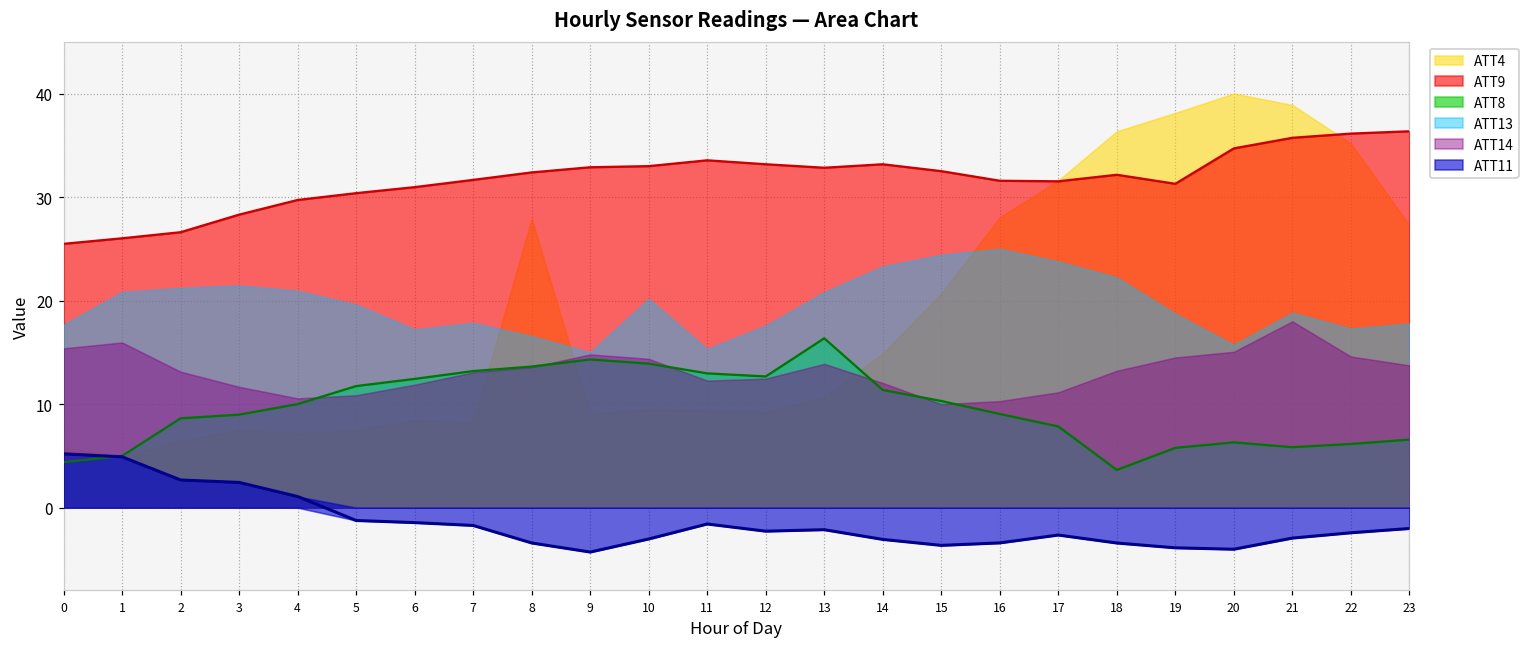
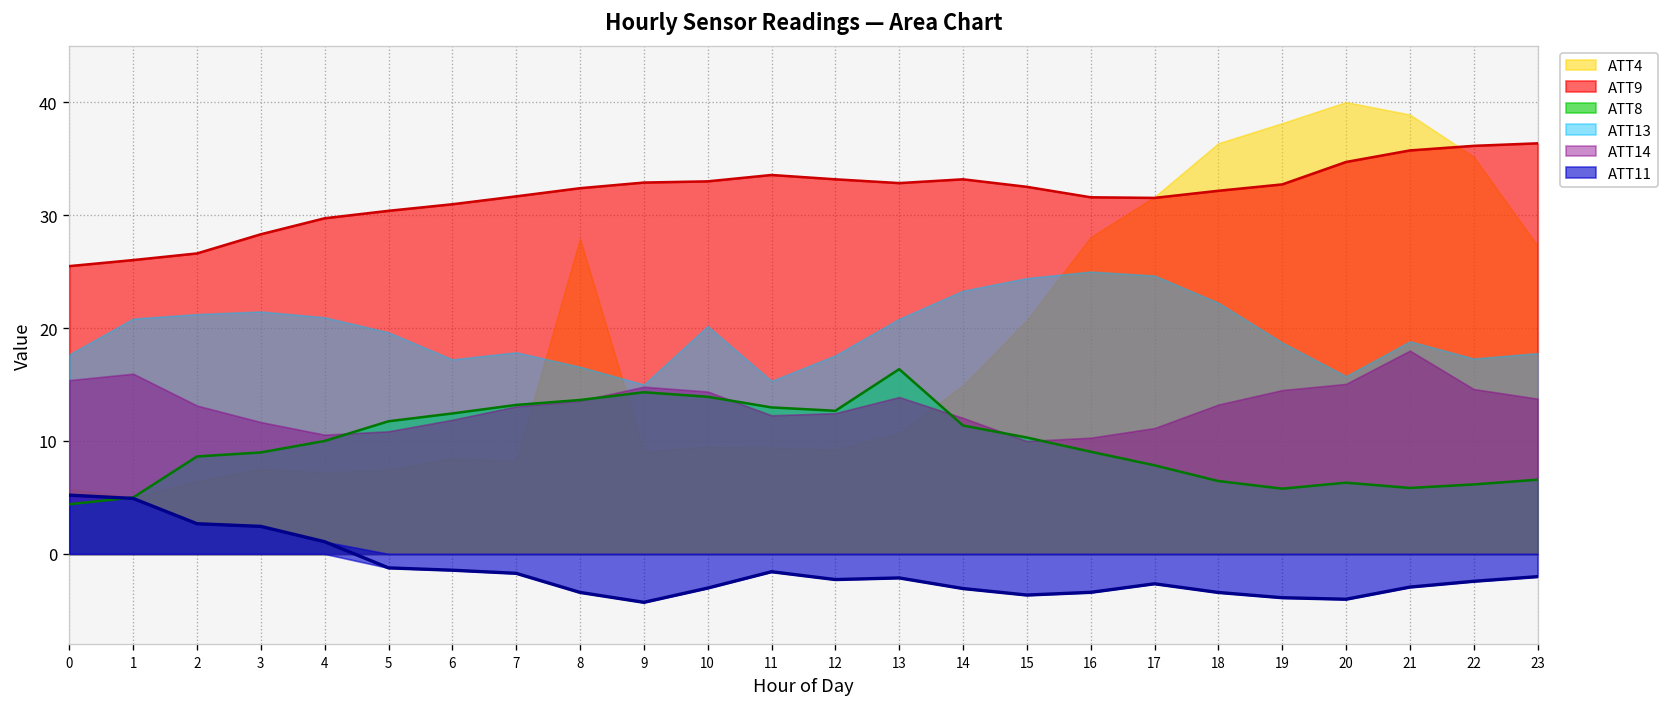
ATT13, 17: 24 -> 25
ATT8, 18: 4 -> 6
ATT9, 19: 31 -> 33
